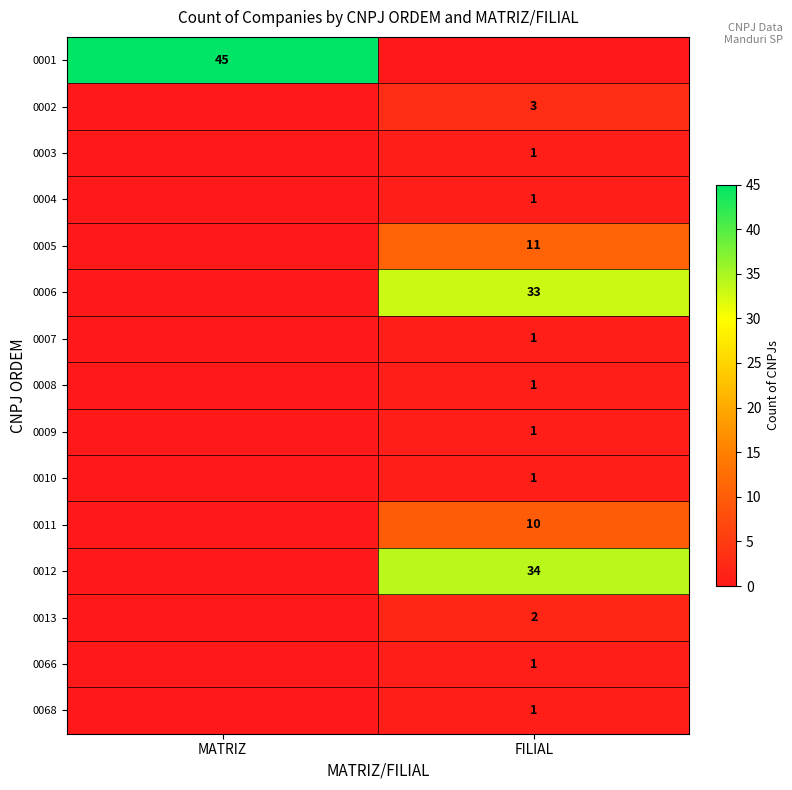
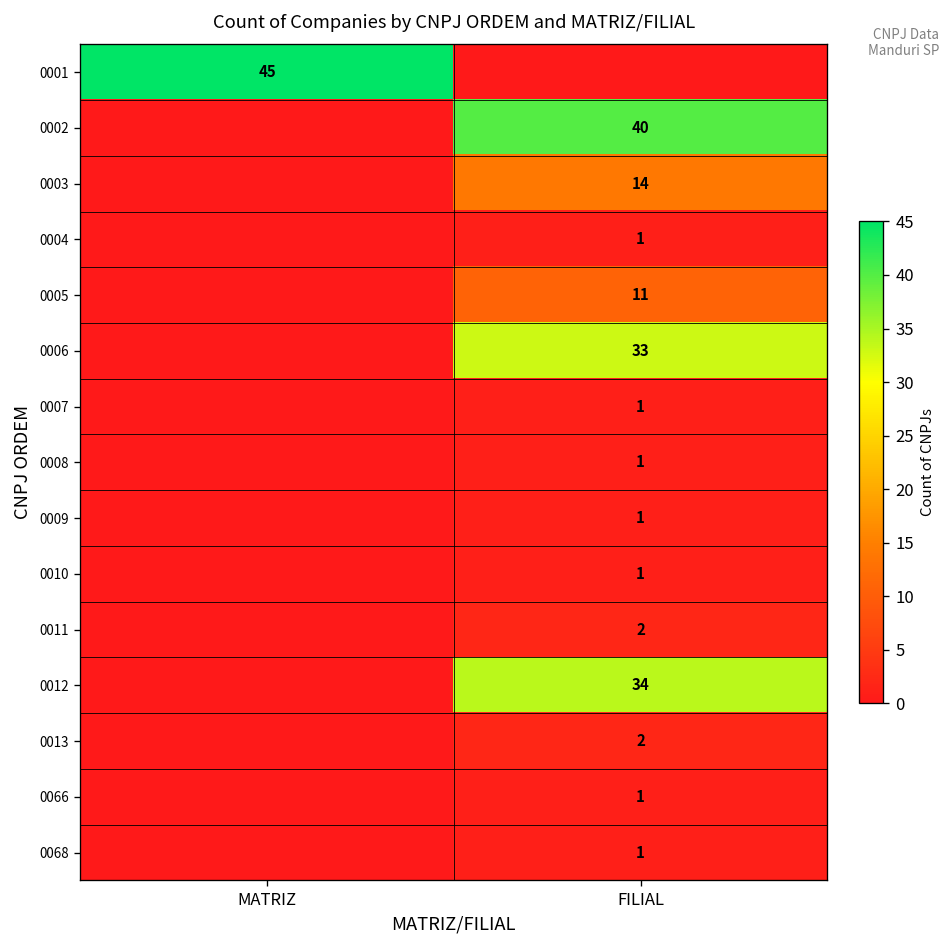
0002, FILIAL: 3 -> 40
0003, FILIAL: 1 -> 14
0011, FILIAL: 10 -> 2
